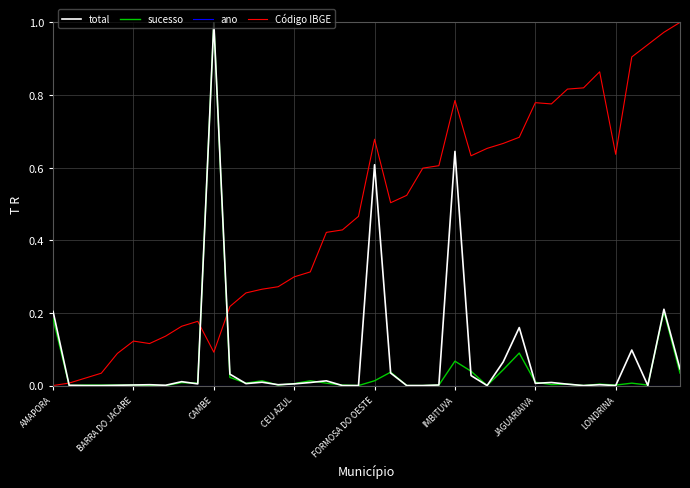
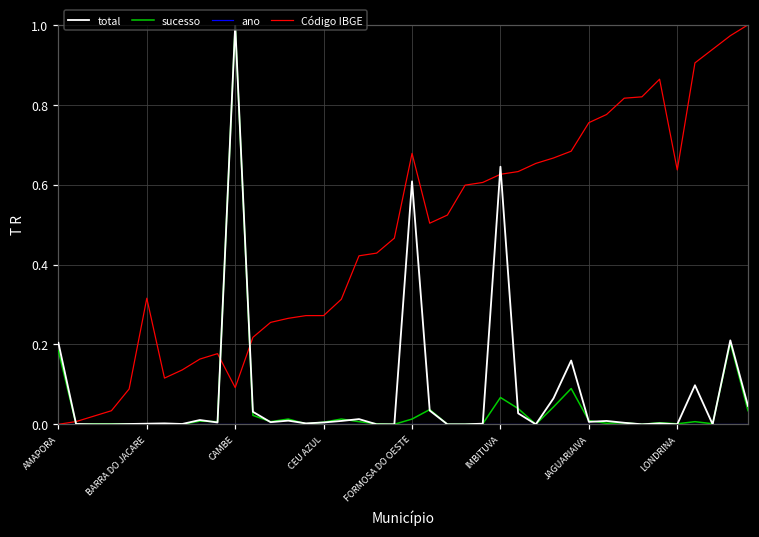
Código IBGE, BARRA DO JACARE: 0.12 -> 0.32
Código IBGE, CEU AZUL: 0.30 -> 0.27
Código IBGE, IMBITUVA: 0.79 -> 0.63
Código IBGE, JAGUARIAIVA: 0.78 -> 0.76
